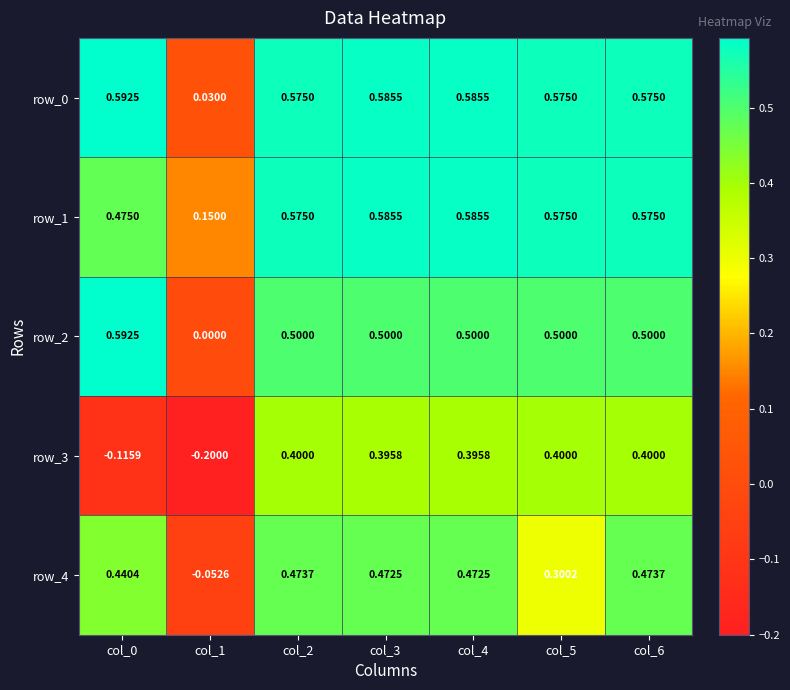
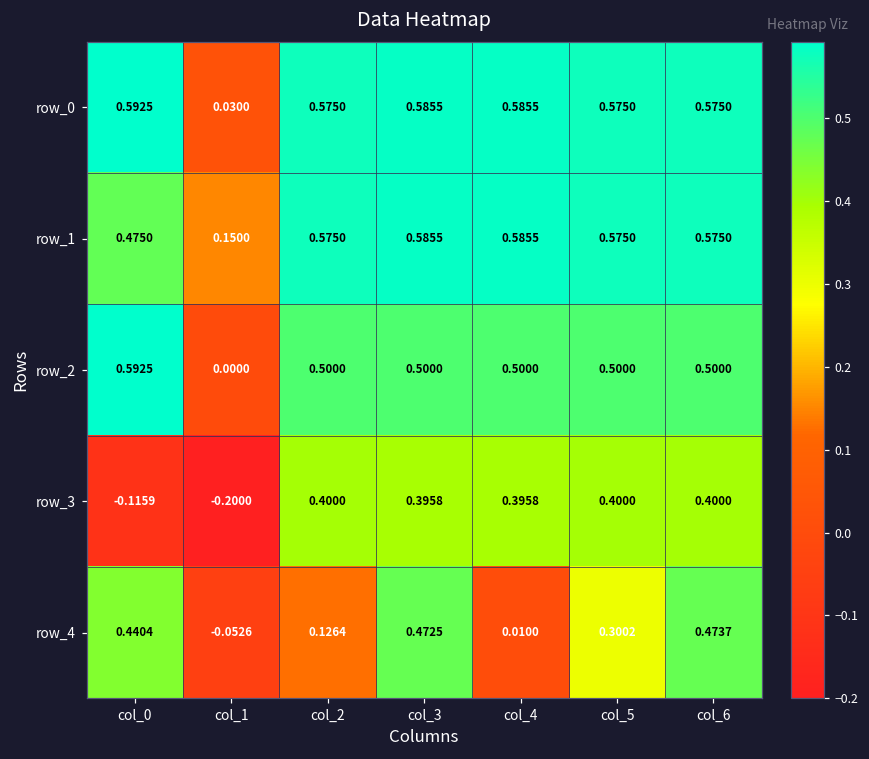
row_4, col_2: 0.4737 -> 0.1264
row_4, col_4: 0.4725 -> 0.0100
